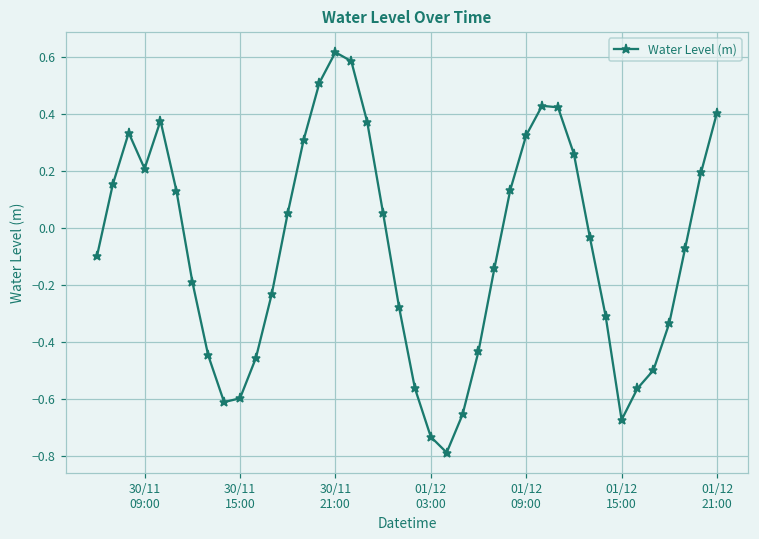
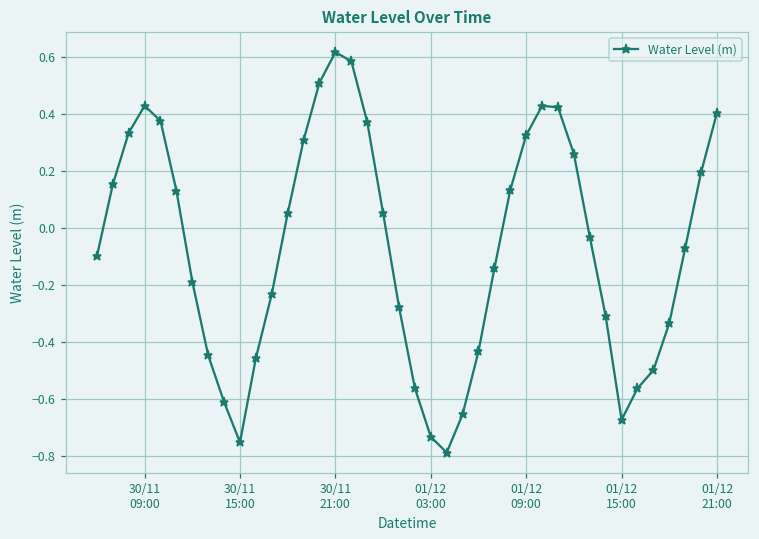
30/11 09:00: 0.21 -> 0.43
30/11 15:00: -0.60 -> -0.75
